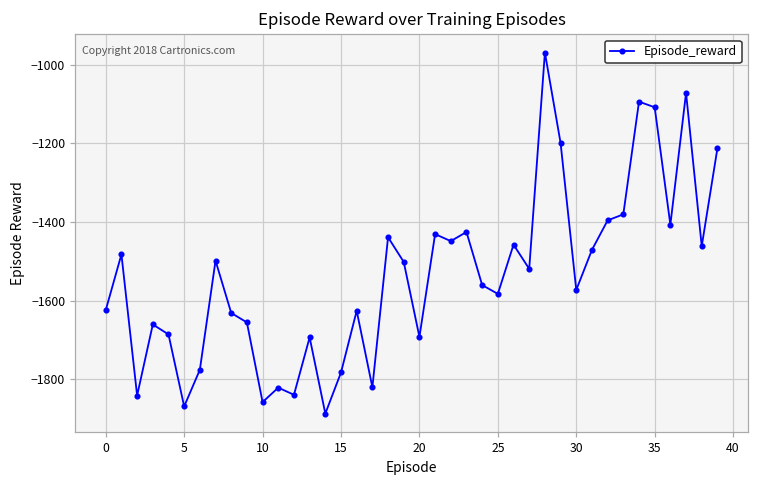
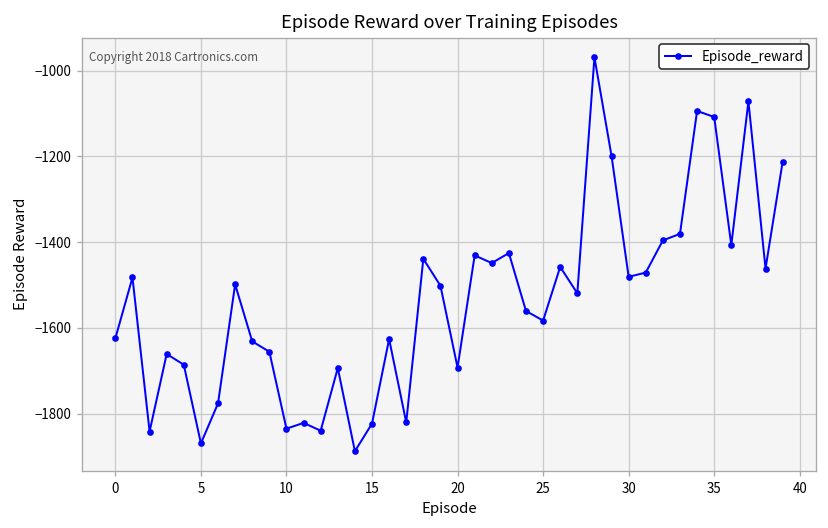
10: -1860 -> -1830
15: -1780 -> -1820
30: -1570 -> -1480
